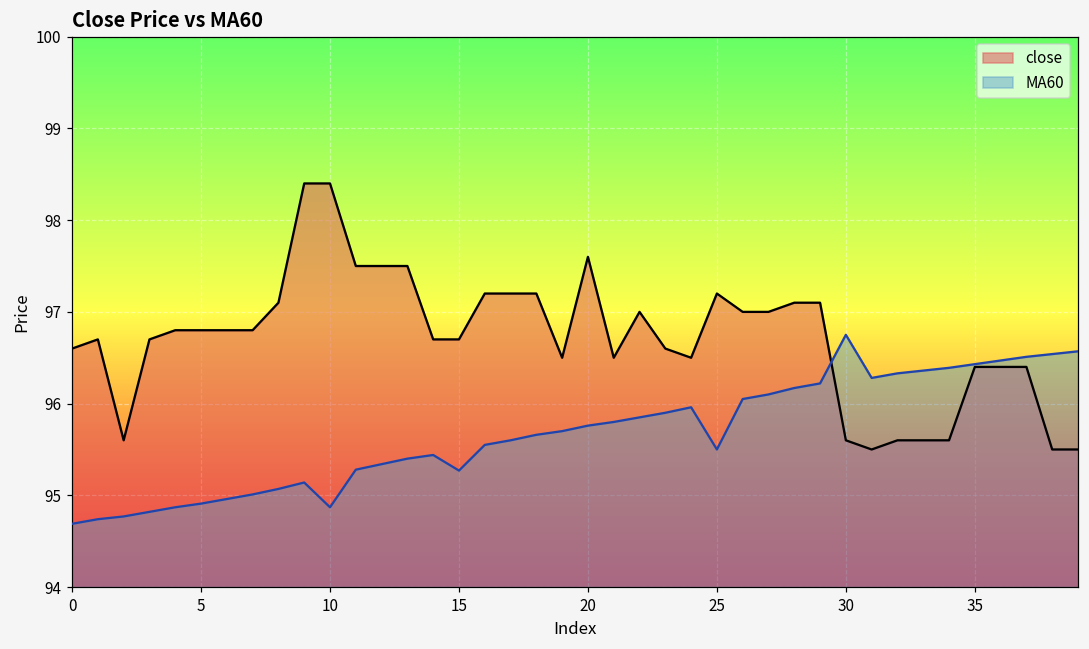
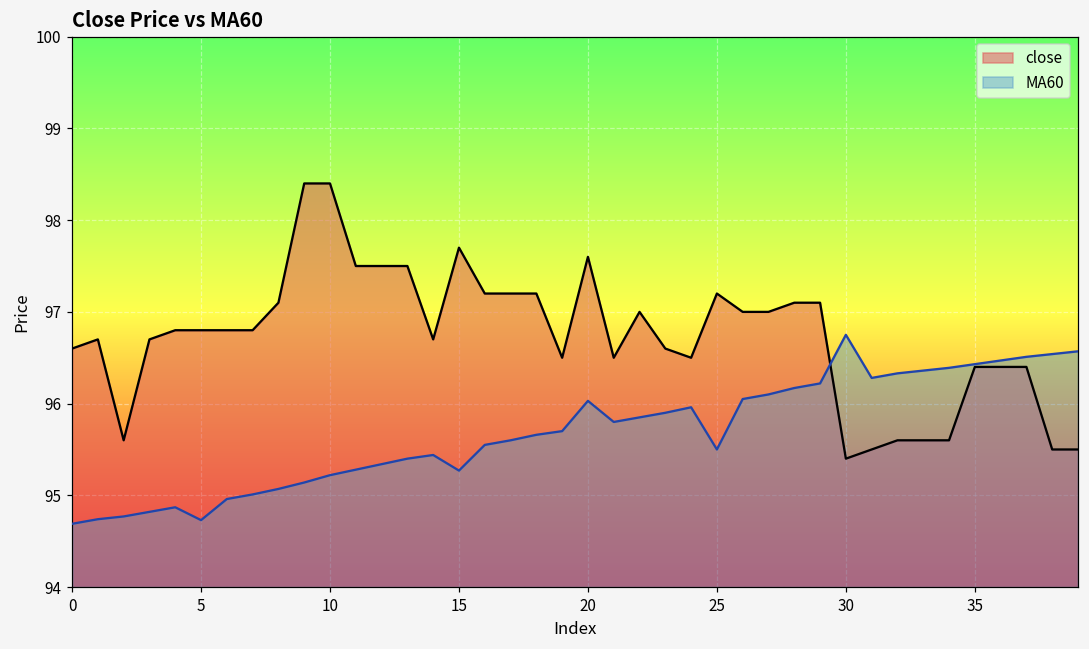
MA60, 5: 94.9 -> 94.7
MA60, 10: 94.9 -> 95.2
close, 15: 96.7 -> 97.7
MA60, 20: 95.8 -> 96.0
close, 30: 95.6 -> 95.4
